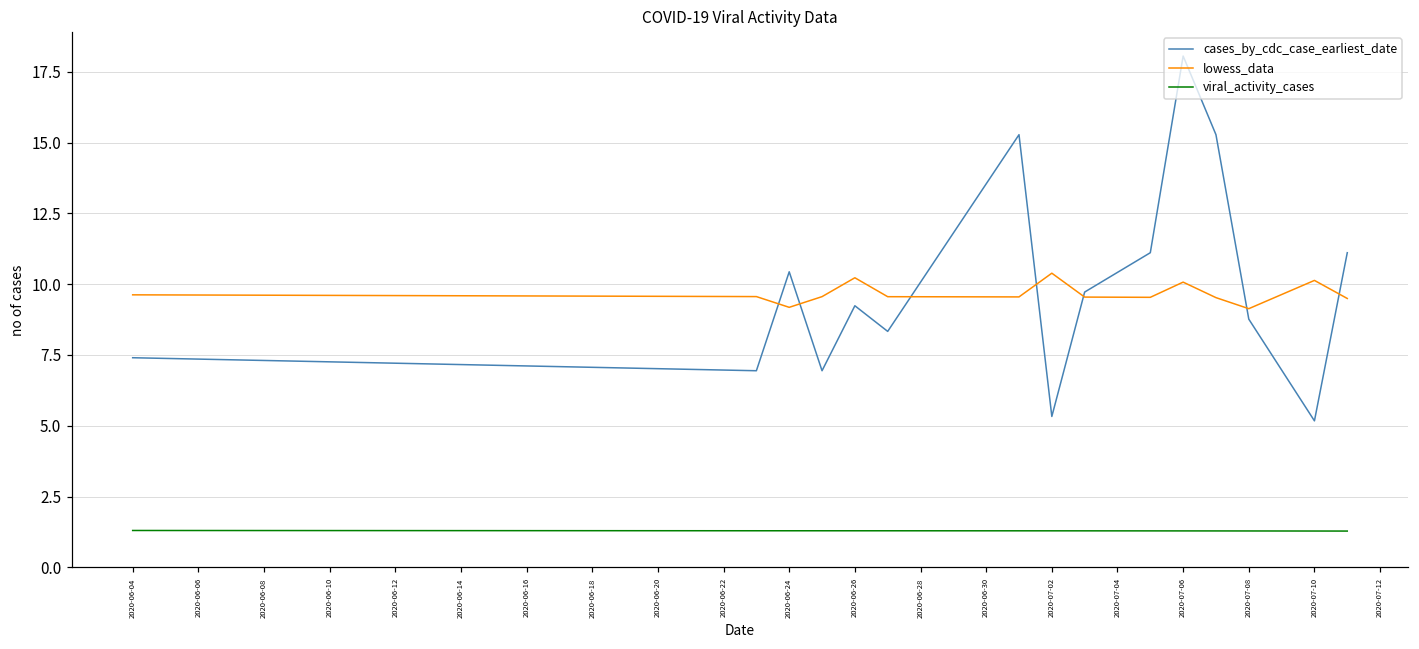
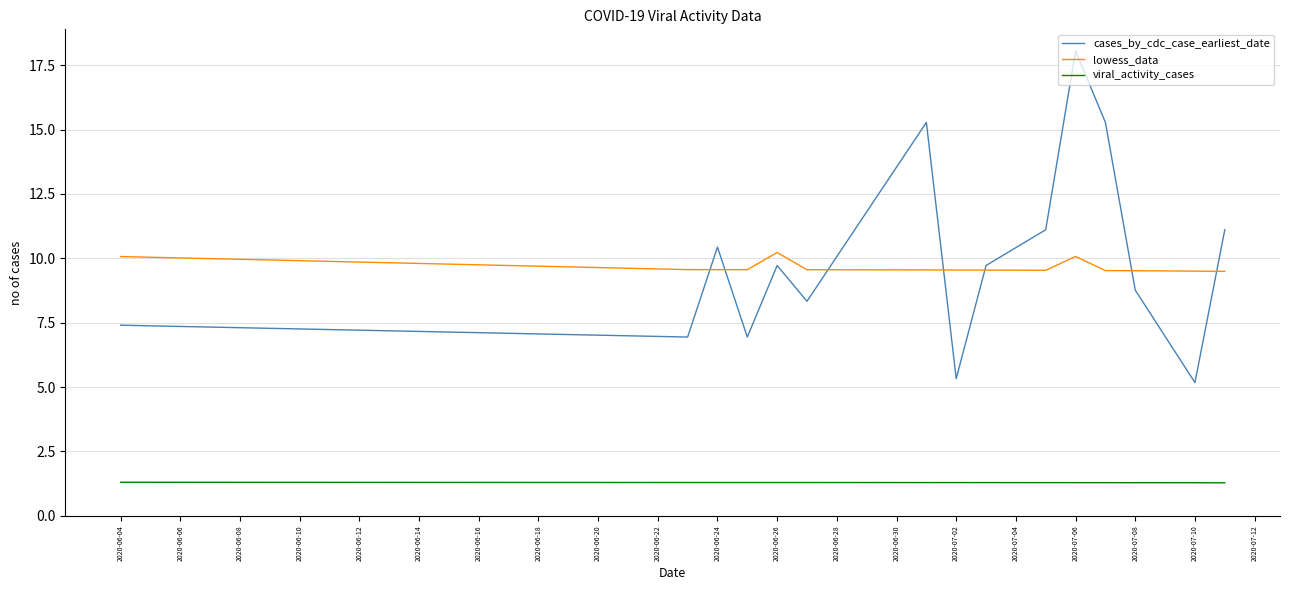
lowess_data, 2020-06-04: 9.6 -> 10.1
lowess_data, 2020-06-24: 9.2 -> 9.6
cases_by_cdc_case_earliest_date, 2020-06-26: 9.2 -> 9.7
lowess_data, 2020-07-02: 10.4 -> 9.5
lowess_data, 2020-07-08: 9.1 -> 9.5
lowess_data, 2020-07-10: 10.1 -> 9.5
